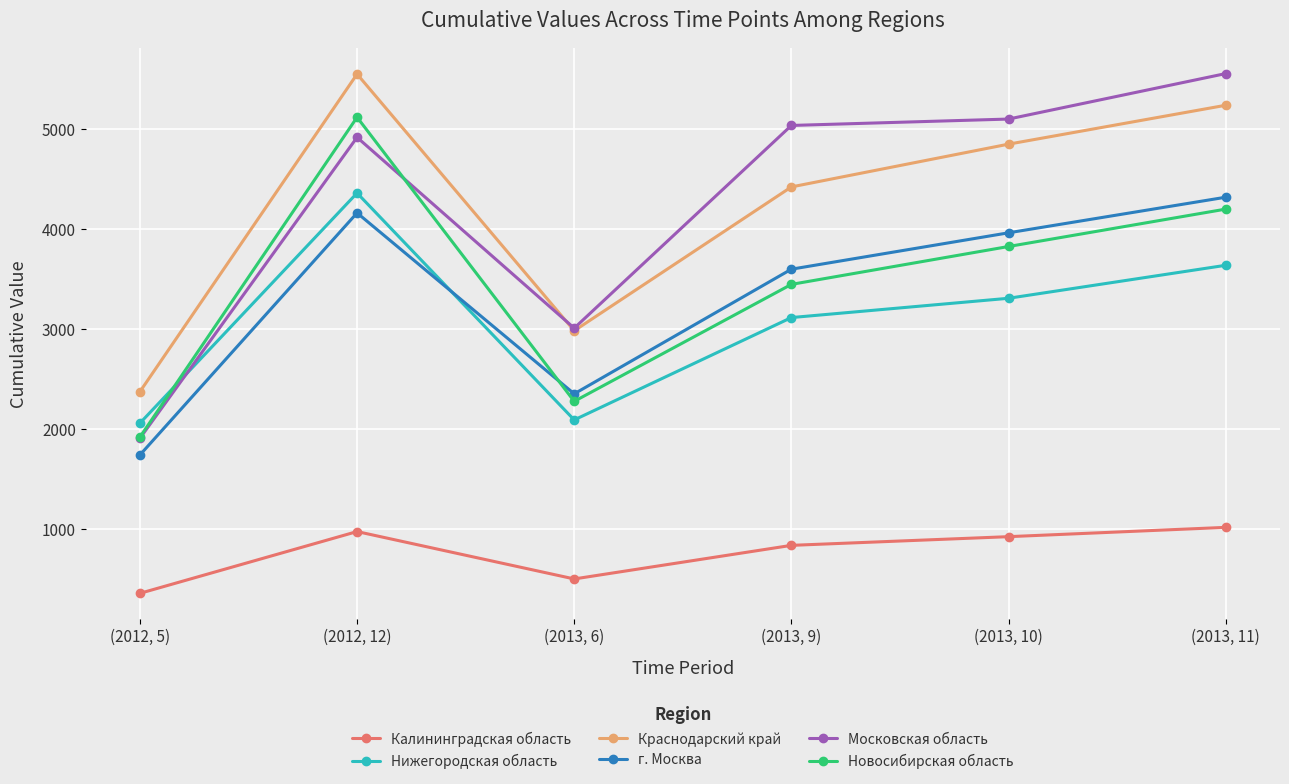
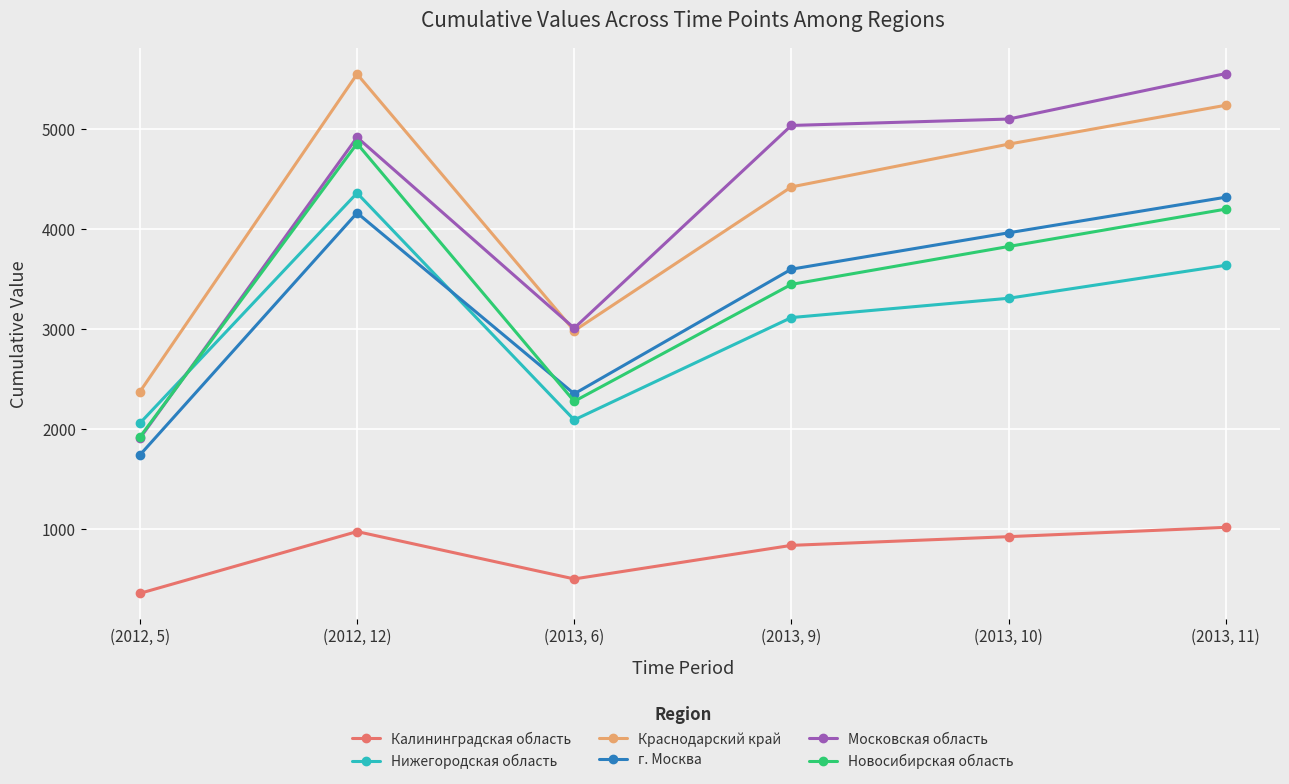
Новосибирская область, (2012, 12): 5100 -> 4900
